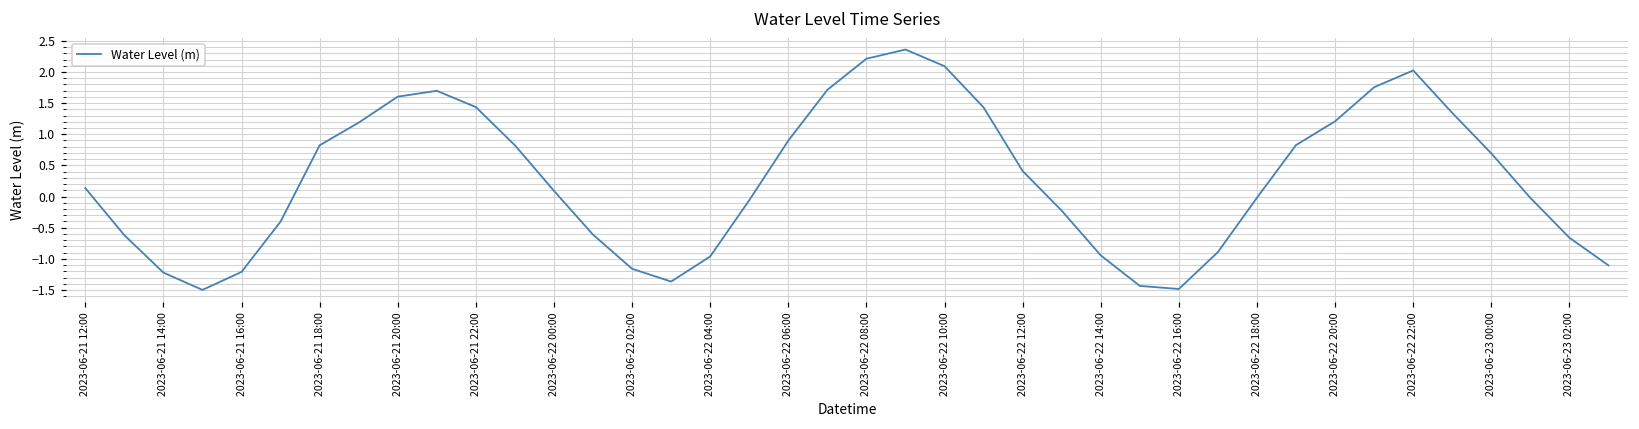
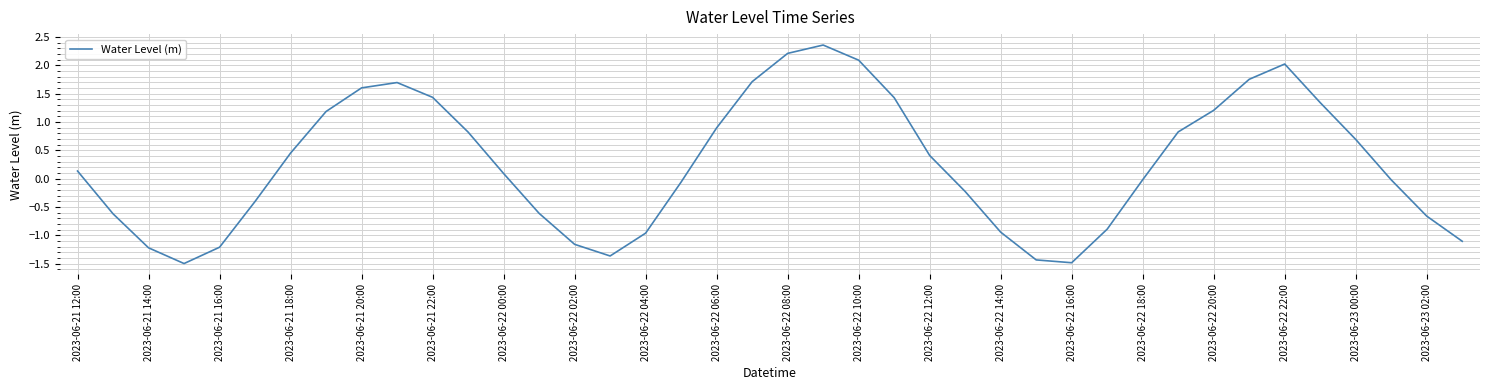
2023-06-21 18:00: 0.8 -> 0.5
